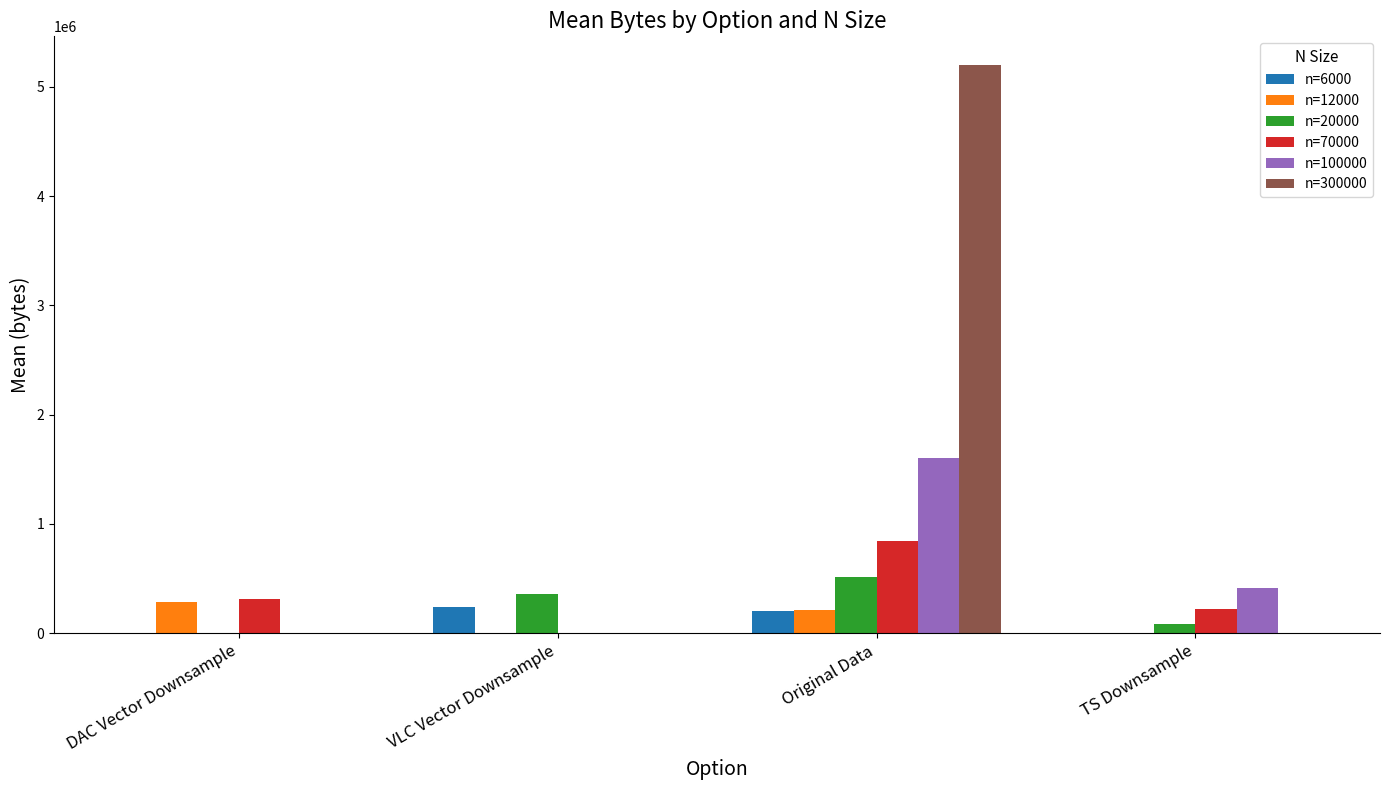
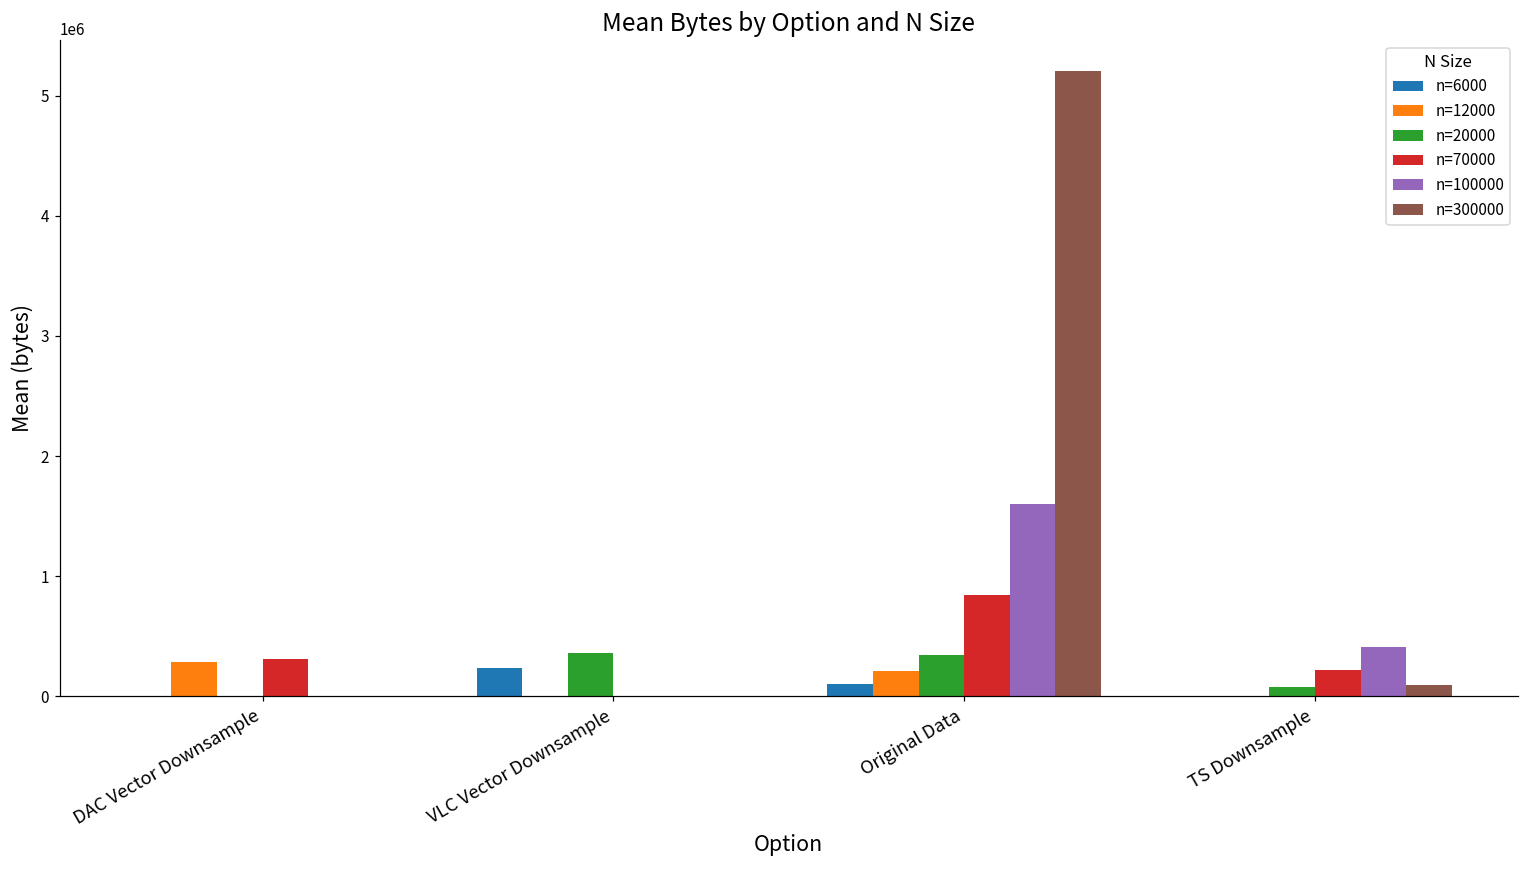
n=6000, Original Data: 200000 -> 110000
n=20000, Original Data: 520000 -> 350000
n=300000, TS Downsample: 0 -> 90000
